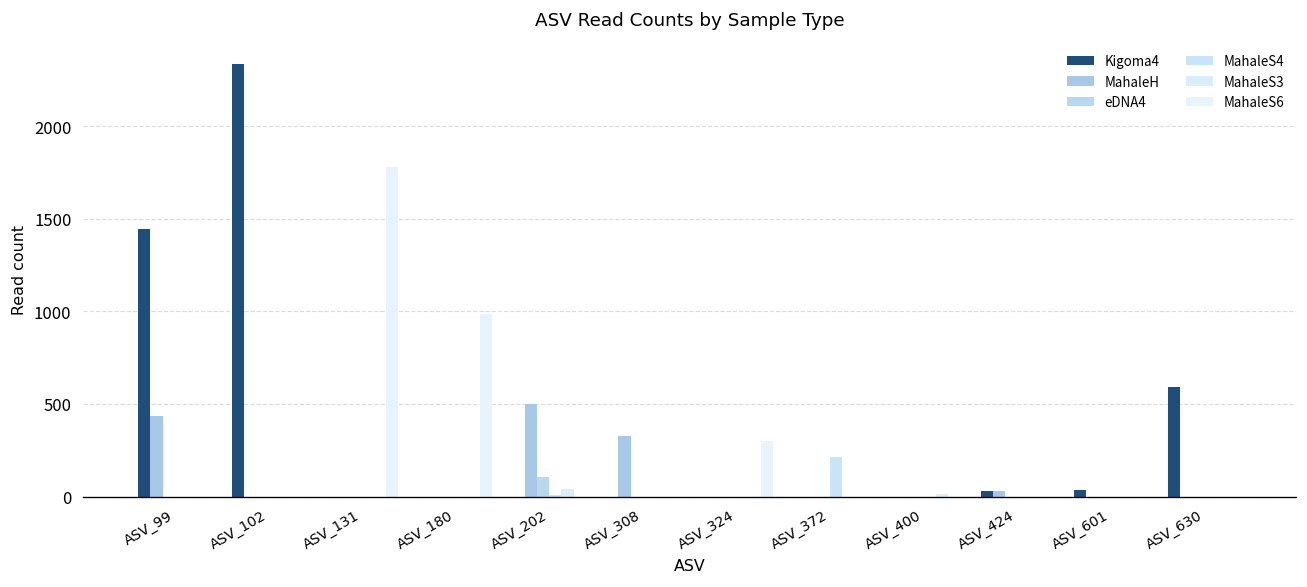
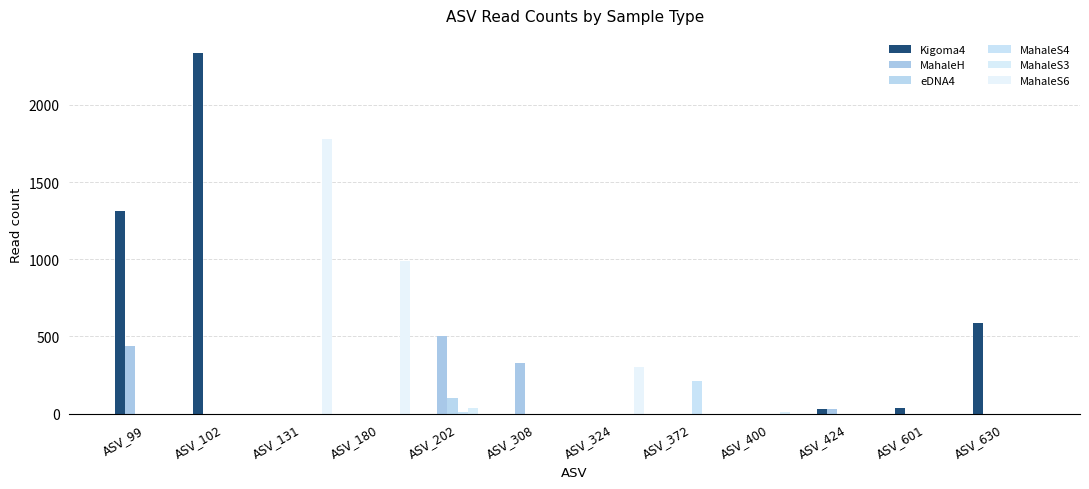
Kigoma4, ASV_99: 1440 -> 1320
